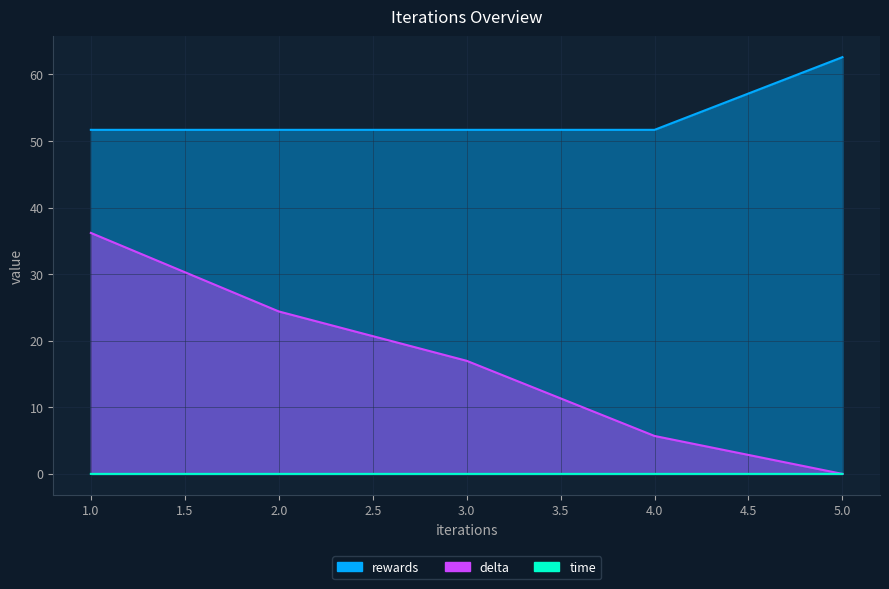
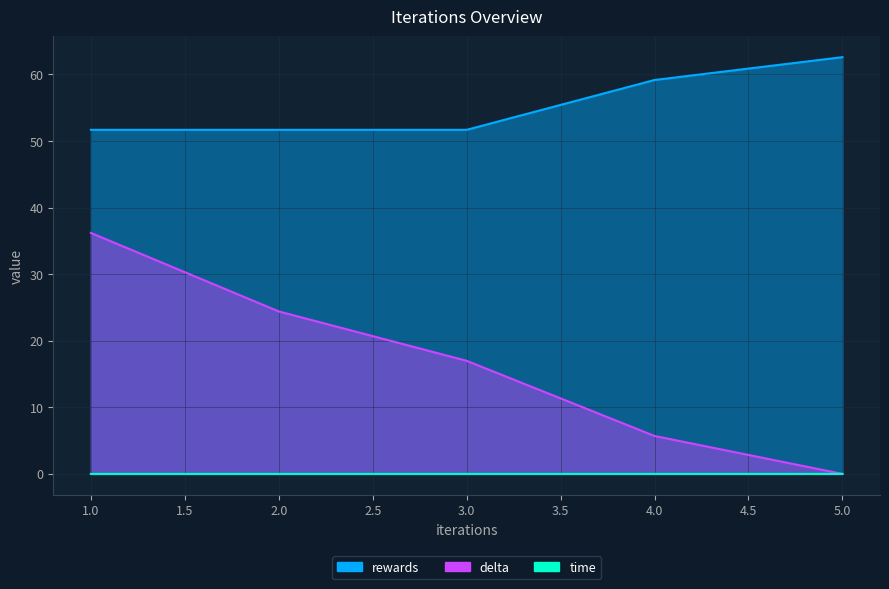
rewards, 4.0: 52 -> 59
